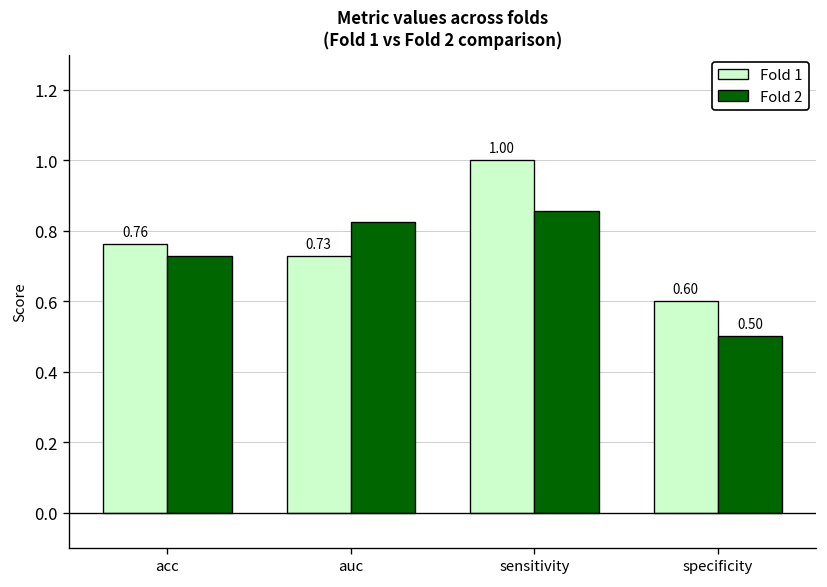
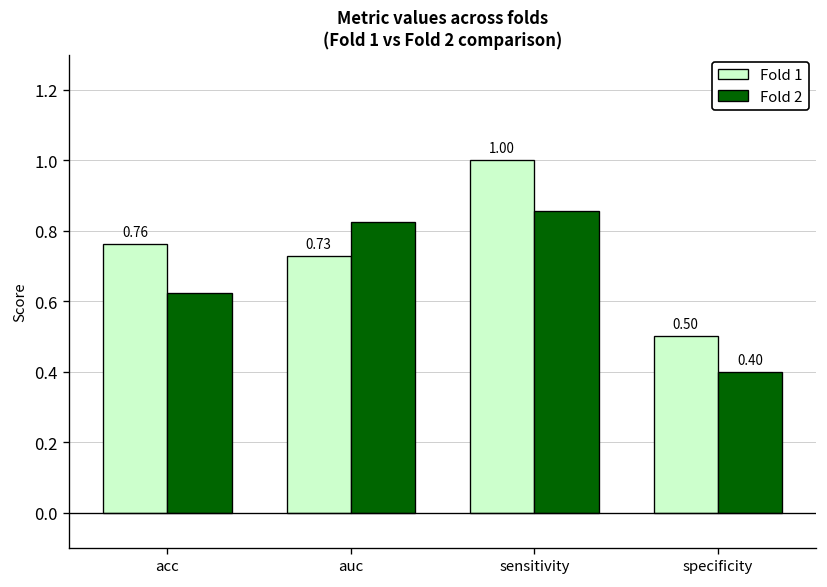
Fold 2, acc: 0.73 -> 0.62
Fold 1, specificity: 0.60 -> 0.50
Fold 2, specificity: 0.50 -> 0.40
